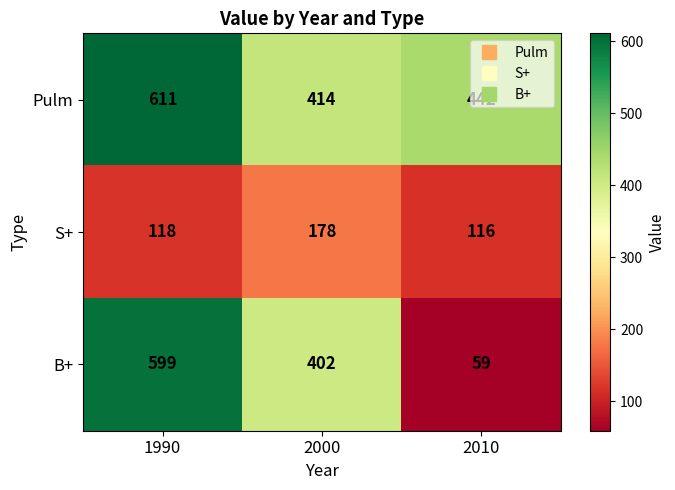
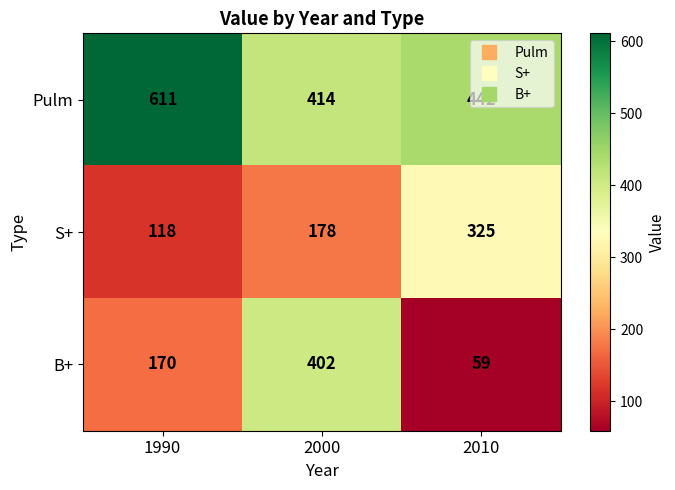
S+, 2010: 116 -> 325
B+, 1990: 599 -> 170
